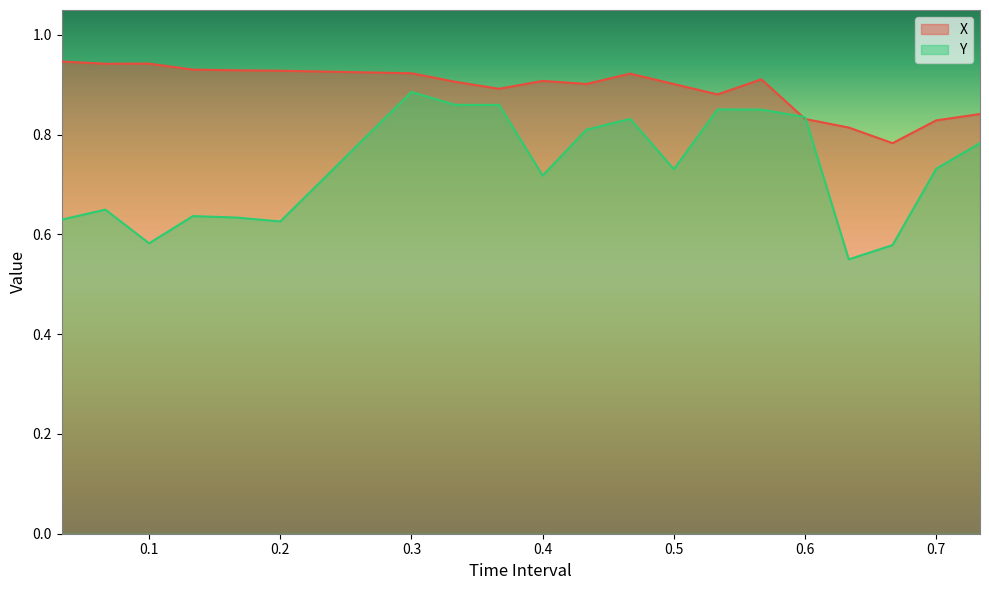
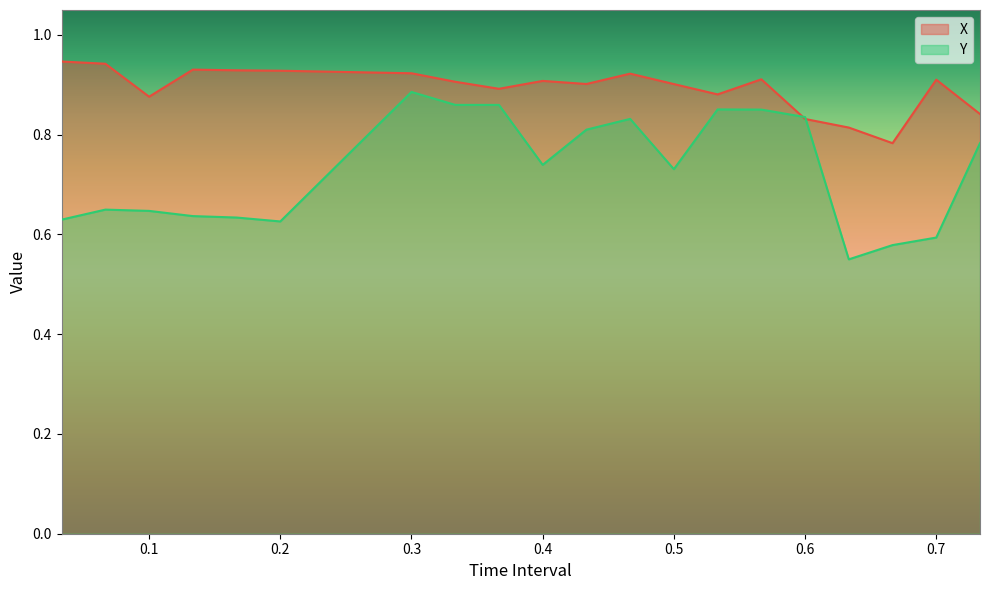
X, 0.1: 0.94 -> 0.88
Y, 0.1: 0.58 -> 0.65
Y, 0.4: 0.72 -> 0.74
X, 0.7: 0.83 -> 0.91
Y, 0.7: 0.73 -> 0.59
